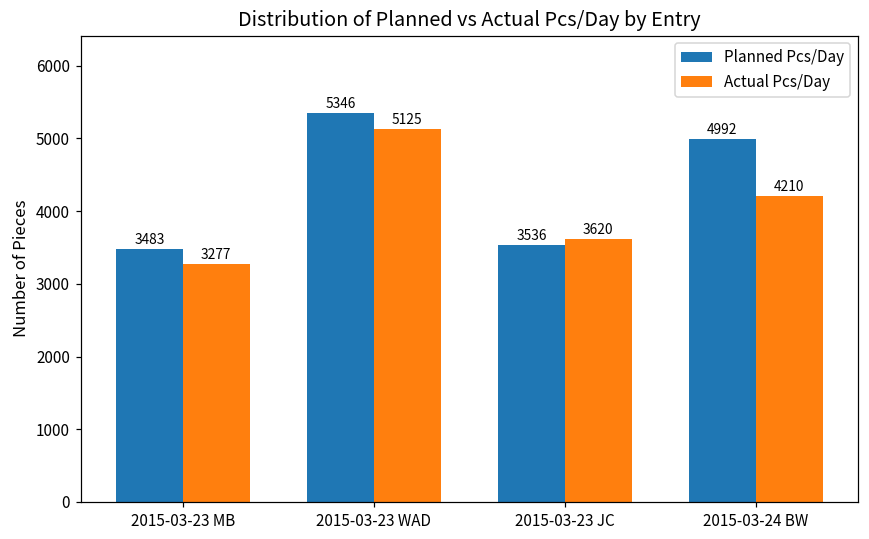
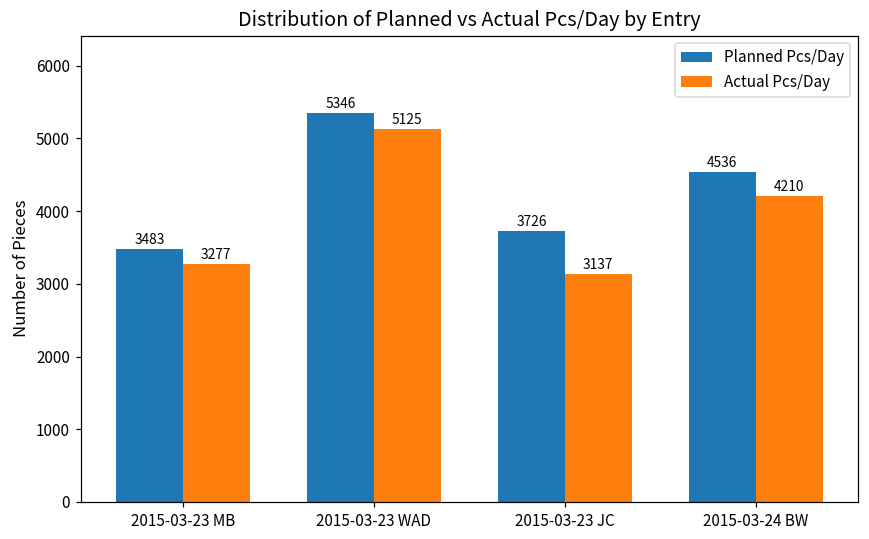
Planned Pcs/Day, 2015-03-23 JC: 3536 -> 3726
Actual Pcs/Day, 2015-03-23 JC: 3620 -> 3137
Planned Pcs/Day, 2015-03-24 BW: 4992 -> 4536
